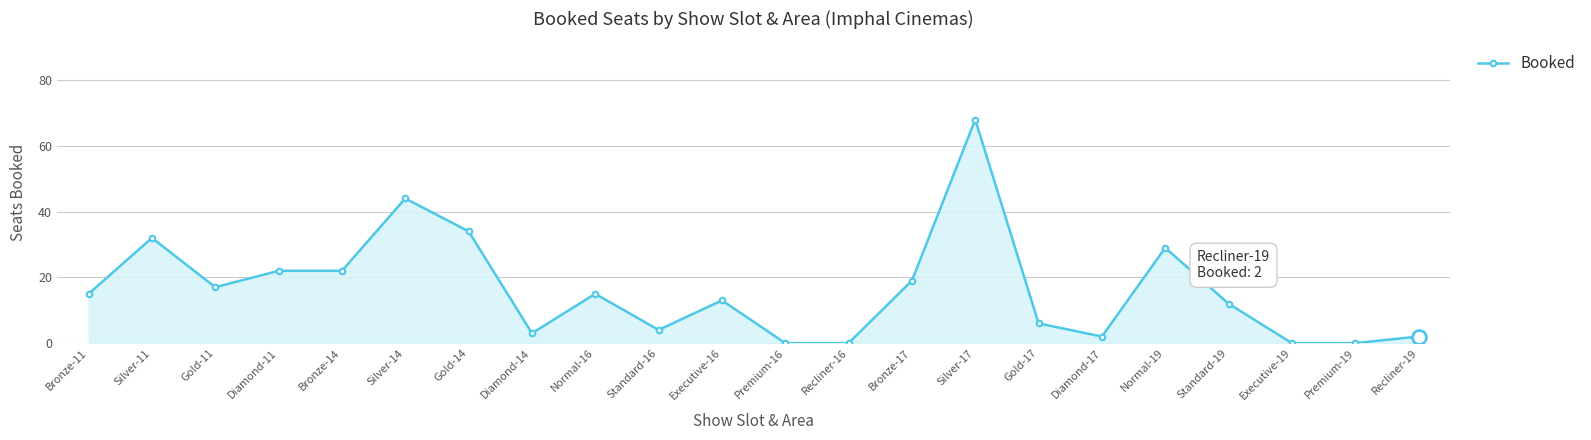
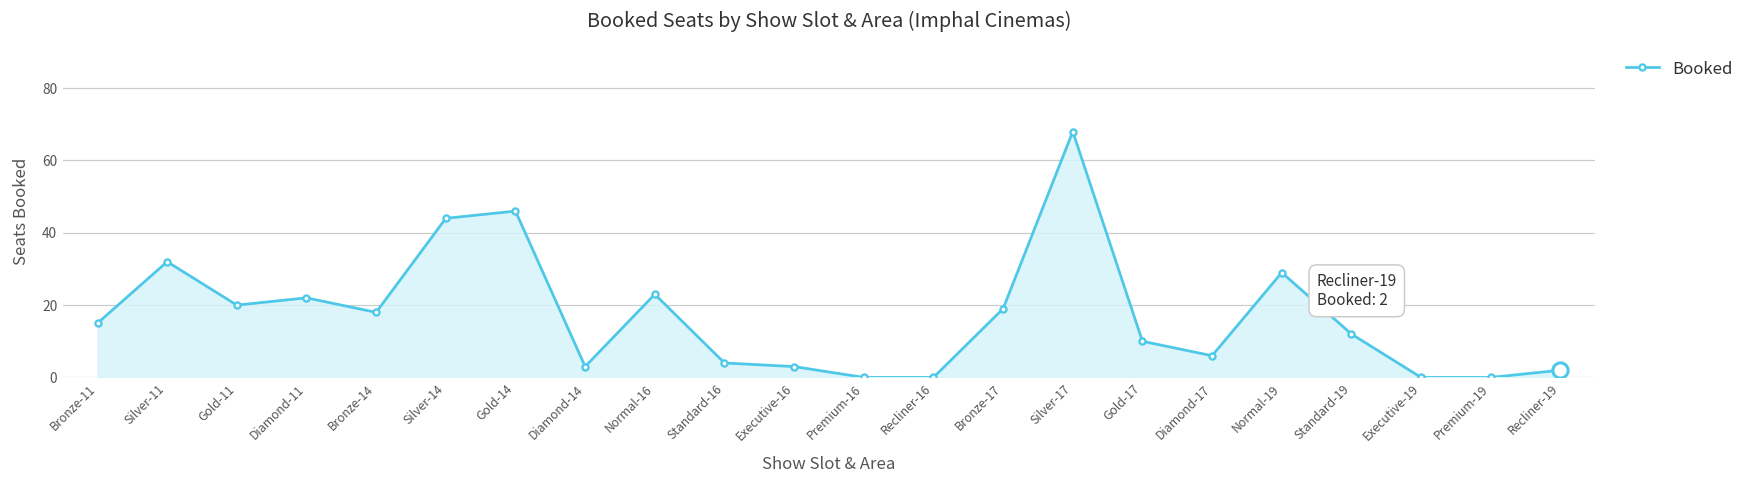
Booked, Gold-11: 17 -> 20
Booked, Bronze-14: 22 -> 18
Booked, Gold-14: 34 -> 46
Booked, Normal-16: 15 -> 23
Booked, Executive-16: 13 -> 3
Booked, Gold-17: 6 -> 10
Booked, Diamond-17: 2 -> 6
